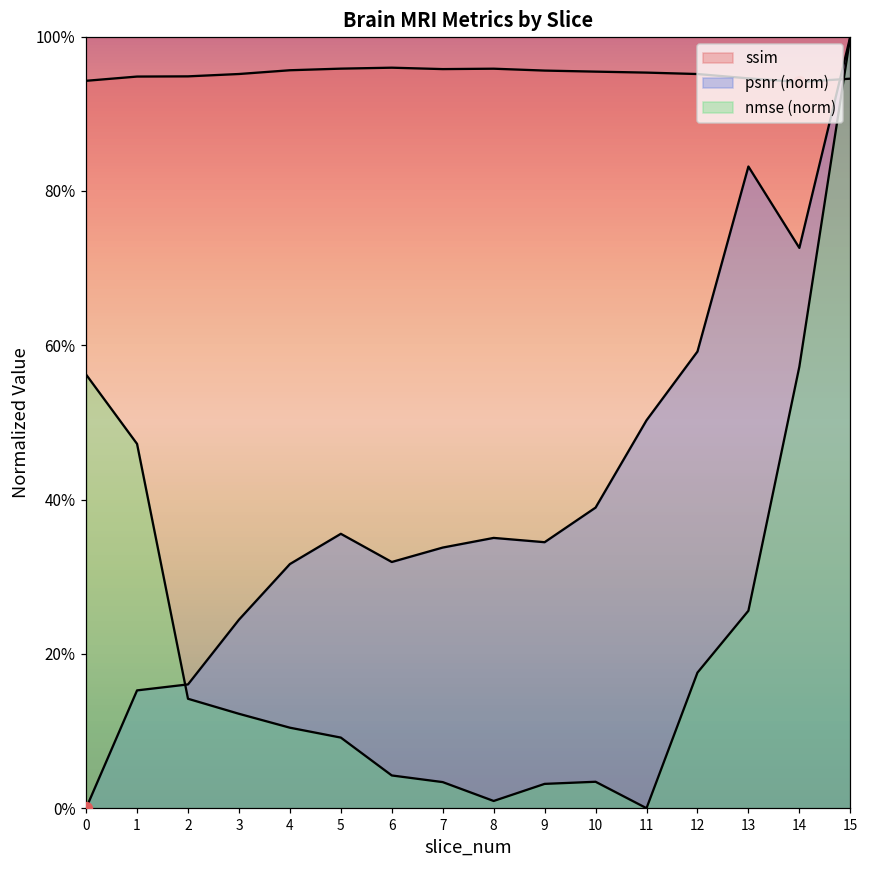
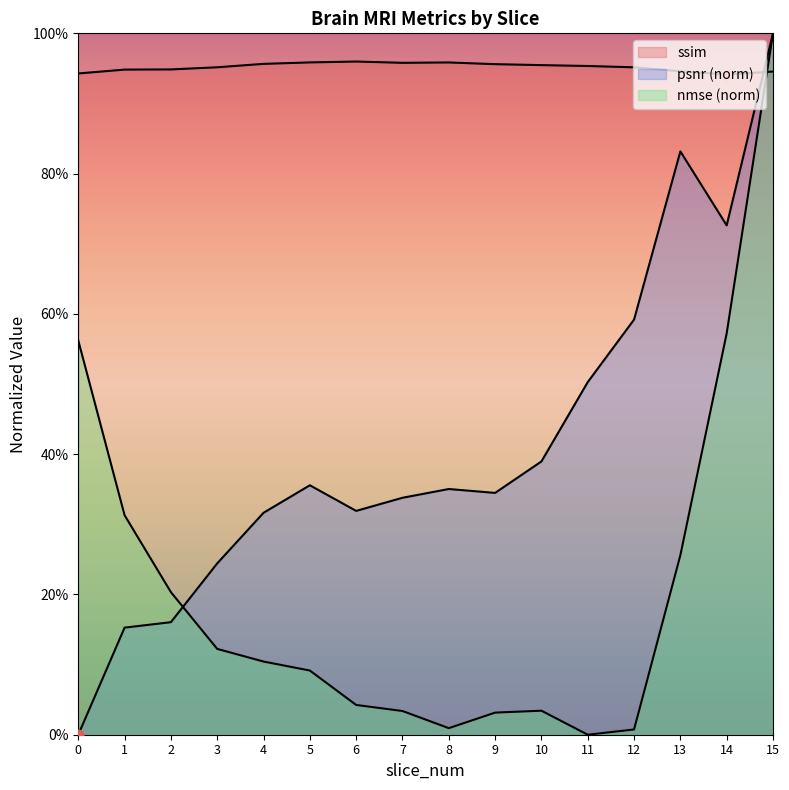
nmse (norm), 1: 47% -> 31%
nmse (norm), 2: 14% -> 20%
nmse (norm), 12: 18% -> 1%
